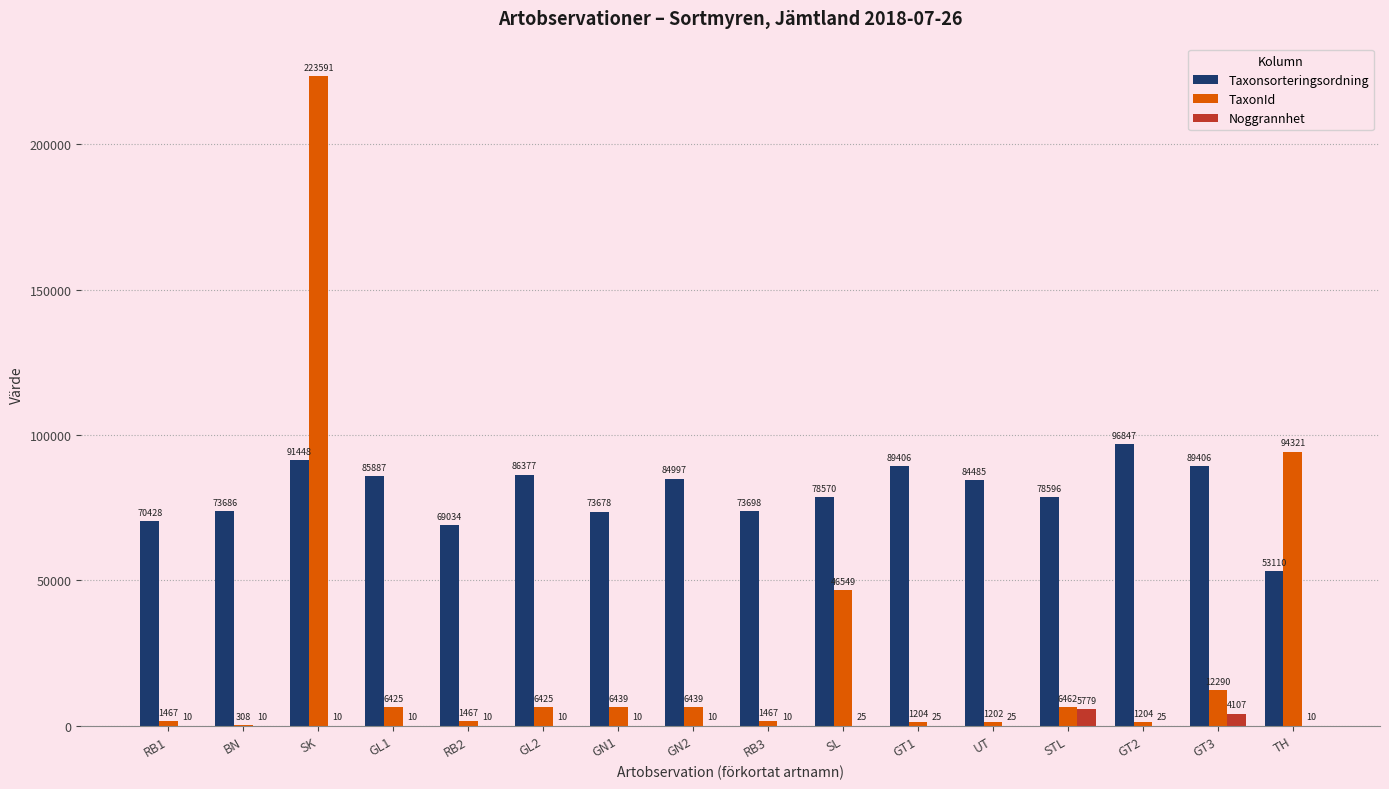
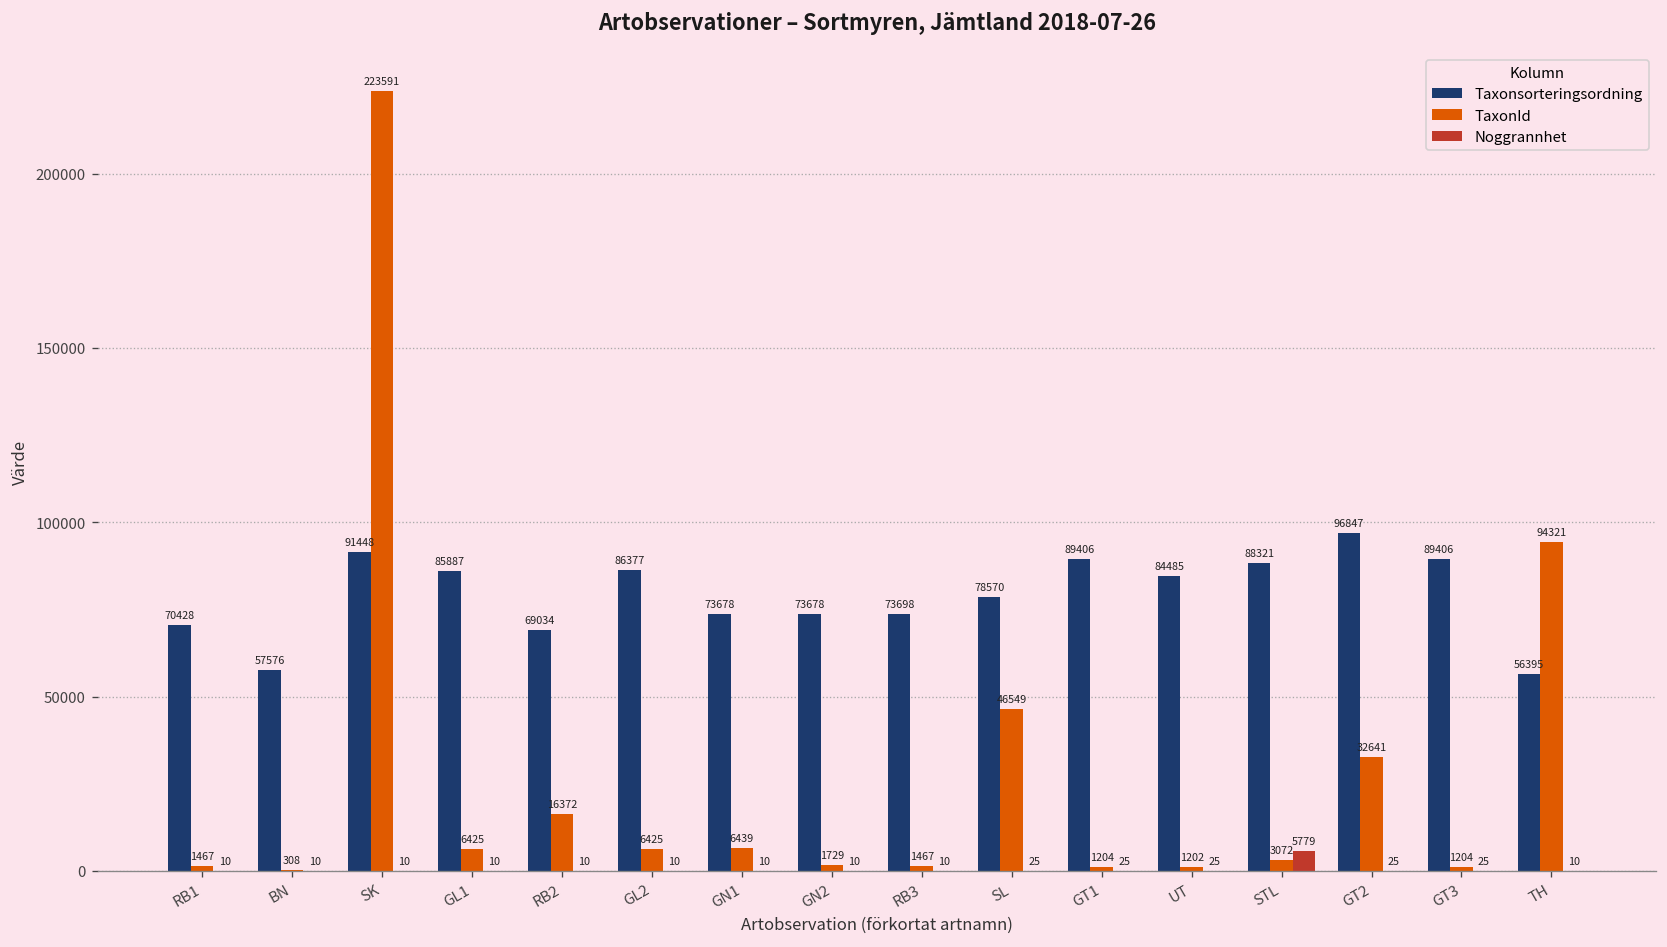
Taxonsorteringsordning, BN: 73686 -> 57576
TaxonId, RB2: 1467 -> 16372
Taxonsorteringsordning, GN2: 84997 -> 73678
TaxonId, GN2: 6439 -> 1729
Taxonsorteringsordning, STL: 78596 -> 88321
TaxonId, STL: 6462 -> 3072
TaxonId, GT2: 1204 -> 32641
TaxonId, GT3: 12290 -> 1204
Noggrannhet, GT3: 4107 -> 25
Taxonsorteringsordning, TH: 53110 -> 56395
